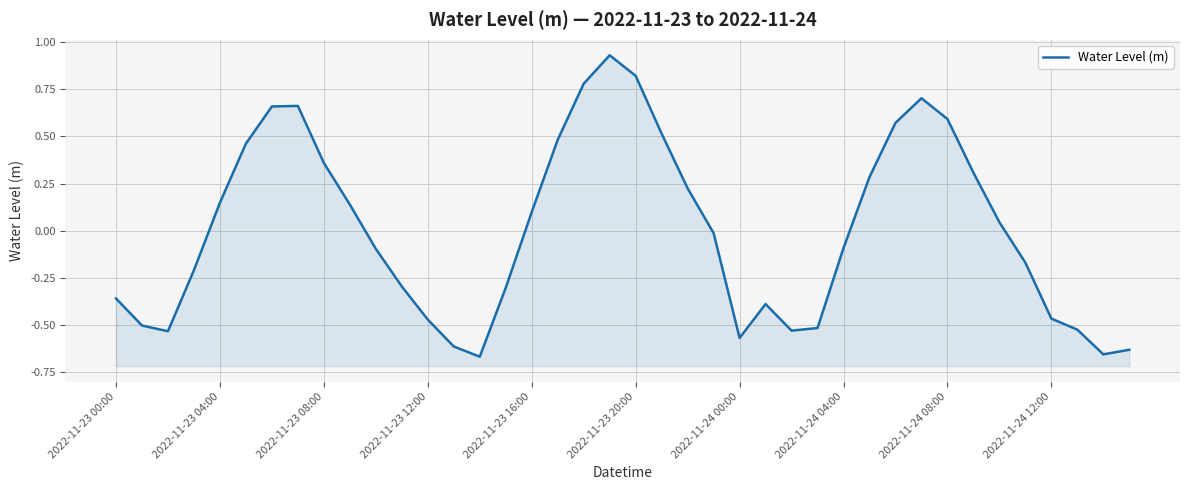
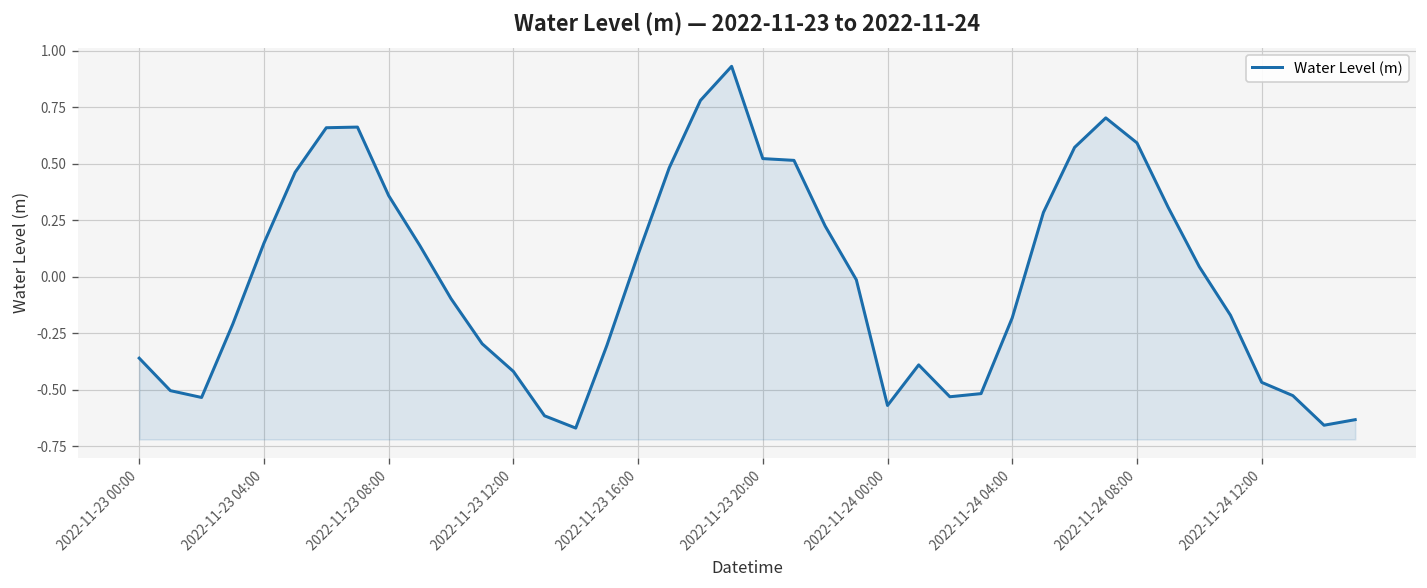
2022-11-23 12:00: -0.47 -> -0.42
2022-11-23 20:00: 0.82 -> 0.52
2022-11-24 04:00: -0.09 -> -0.18
